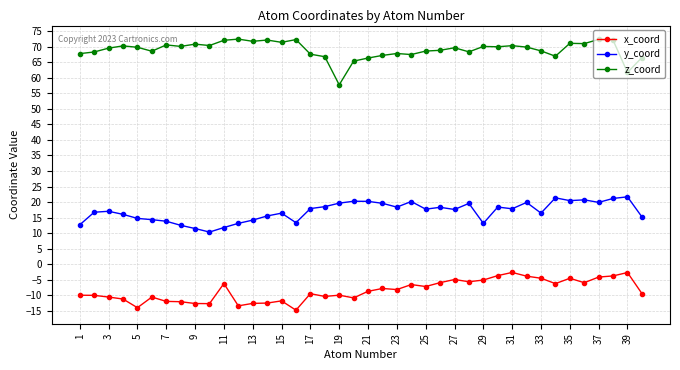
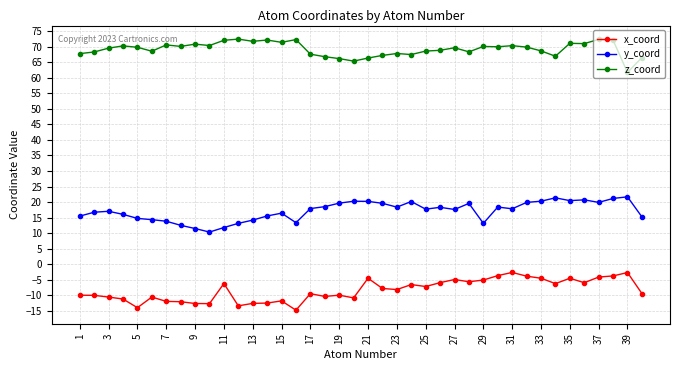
y_coord, 1: 13 -> 15
z_coord, 19: 58 -> 66
x_coord, 21: -9 -> -5
y_coord, 33: 16 -> 20
